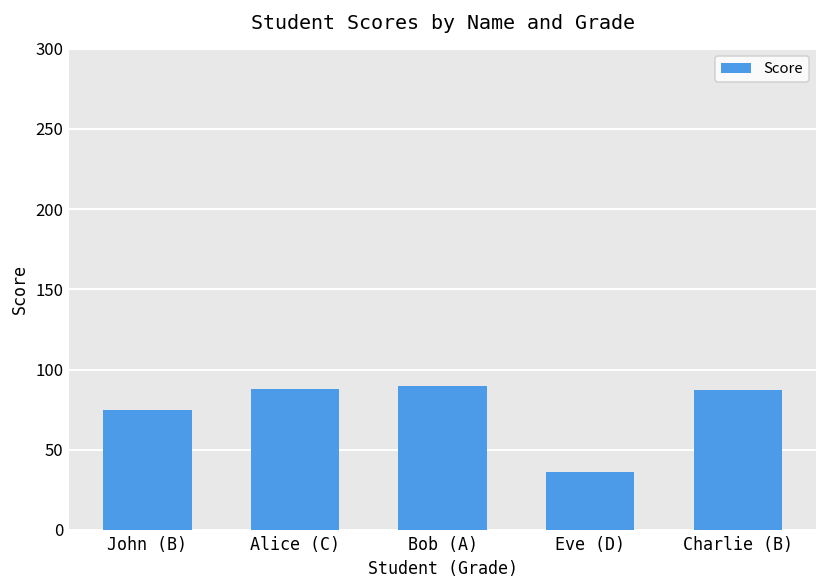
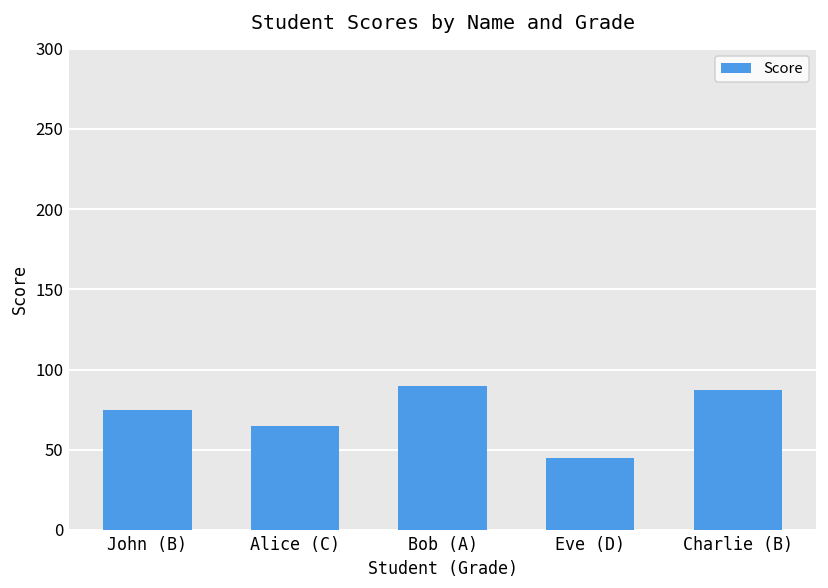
Alice (C): 88 -> 65
Eve (D): 36 -> 45
